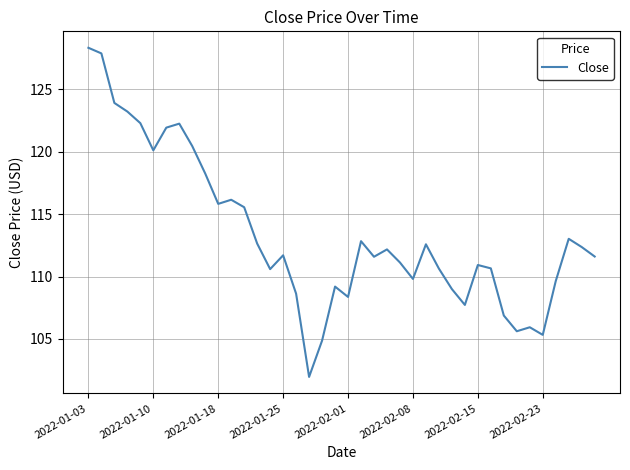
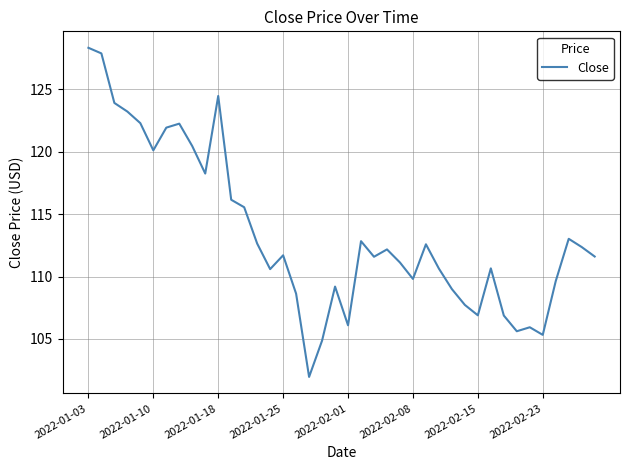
2022-01-18: 115.8 -> 124.5
2022-02-01: 108.4 -> 106.1
2022-02-15: 110.9 -> 106.9
